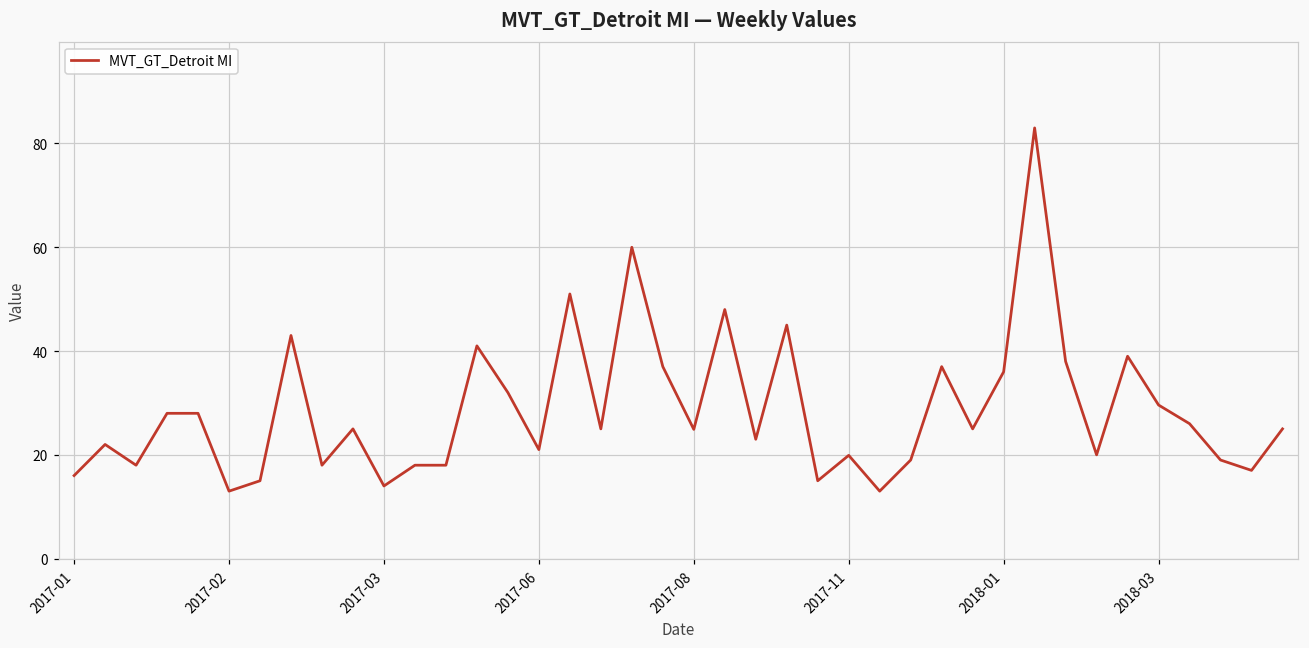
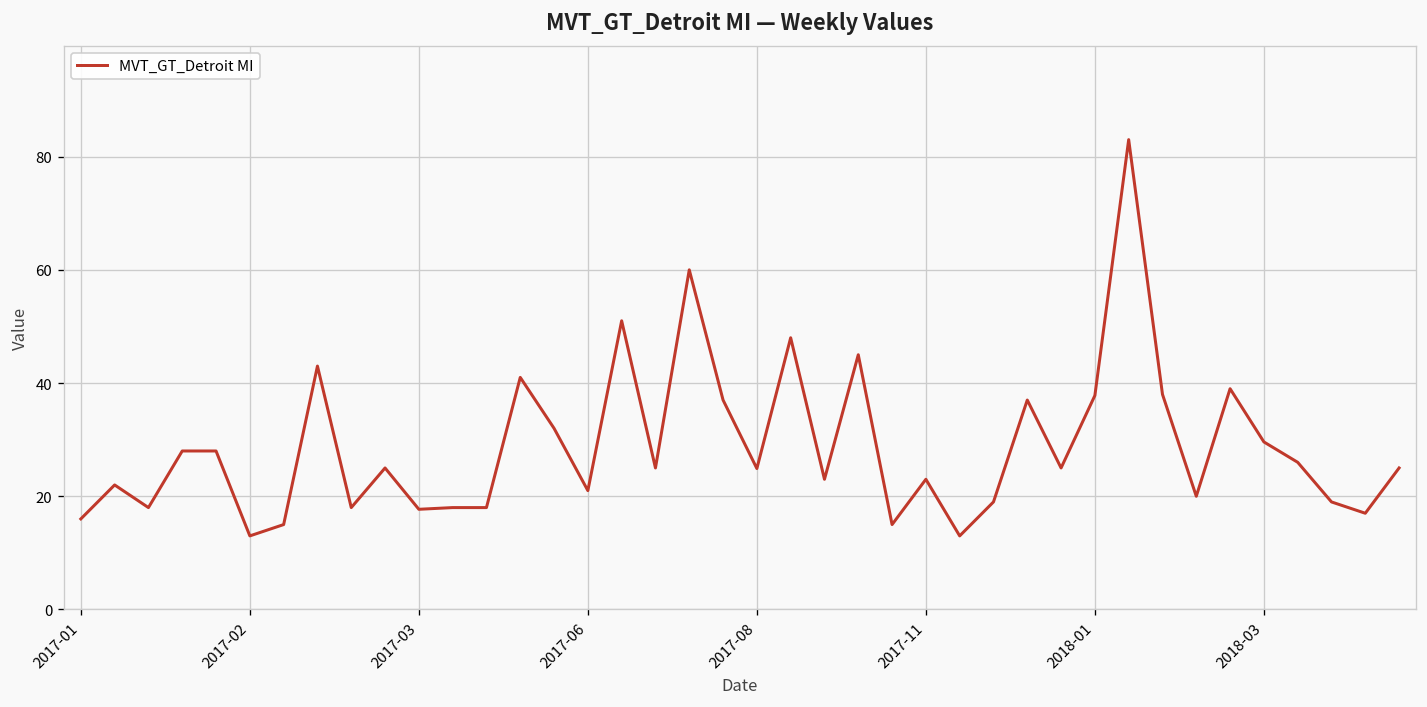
2017-03: 14 -> 18
2017-11: 20 -> 23
2018-01: 36 -> 38
